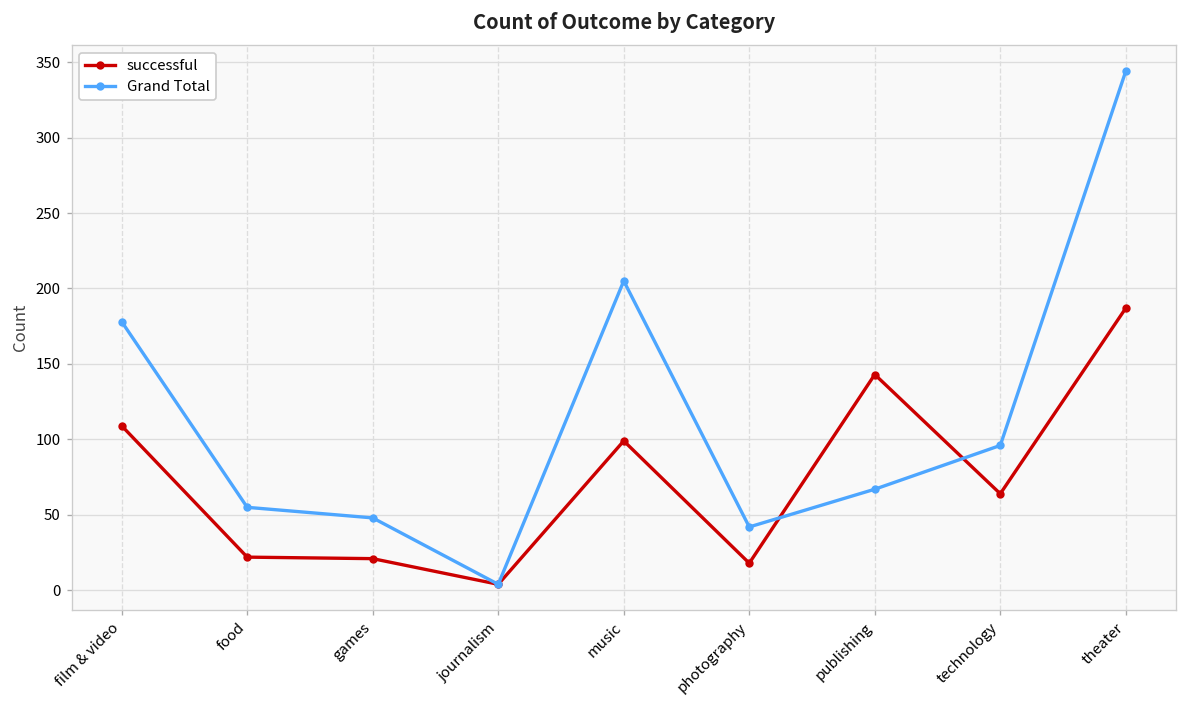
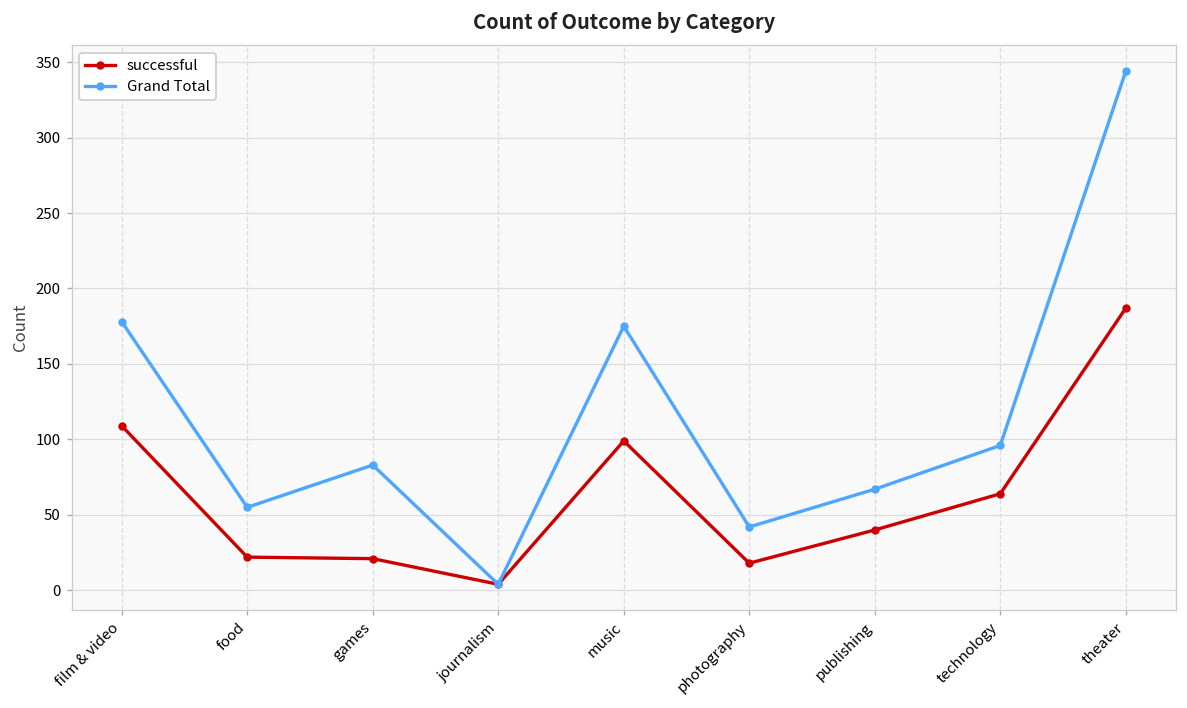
Grand Total, games: 48 -> 83
Grand Total, music: 205 -> 175
successful, publishing: 143 -> 40
